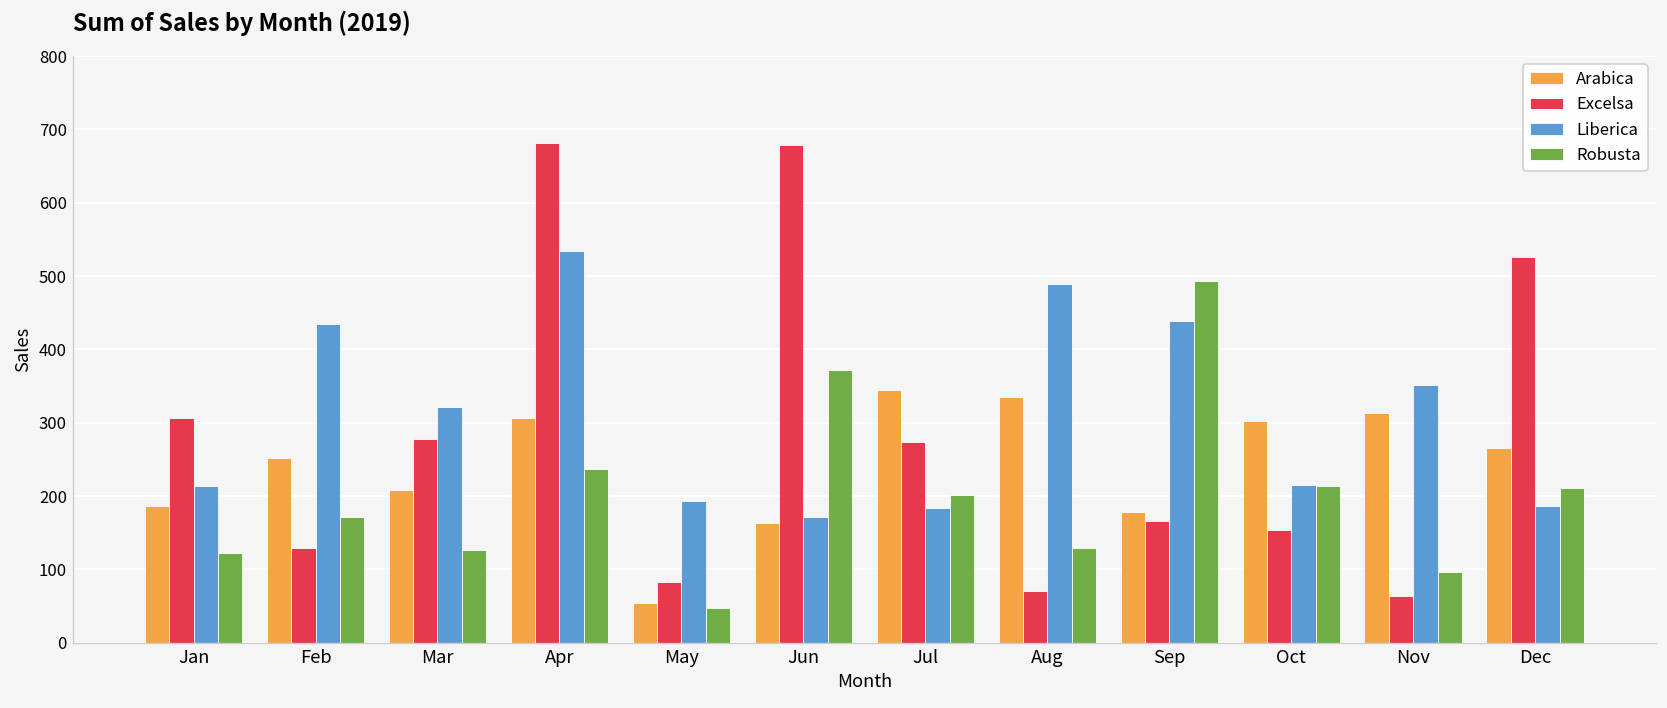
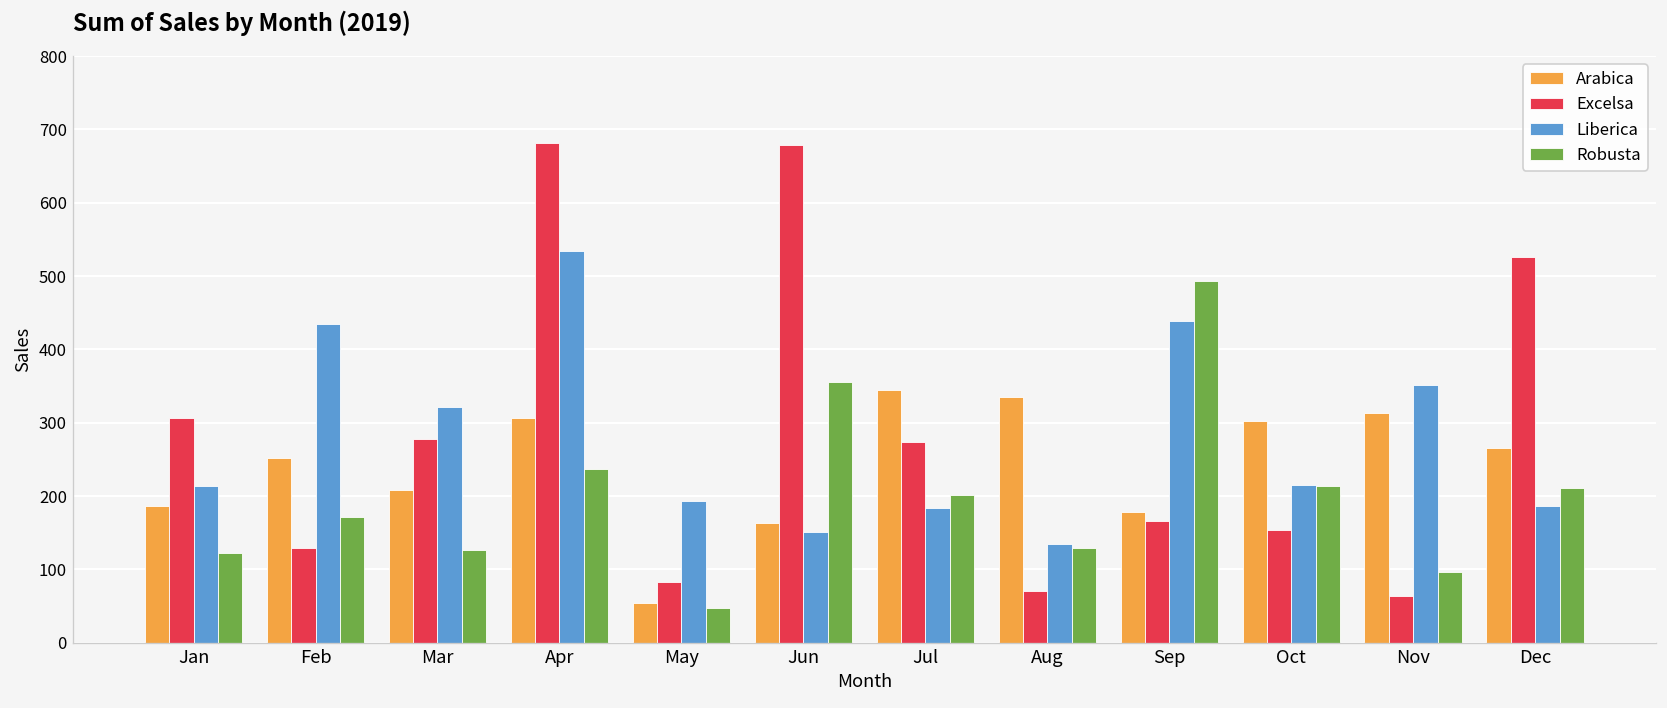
Liberica, Jun: 170 -> 150
Robusta, Jun: 370 -> 360
Liberica, Aug: 490 -> 130
